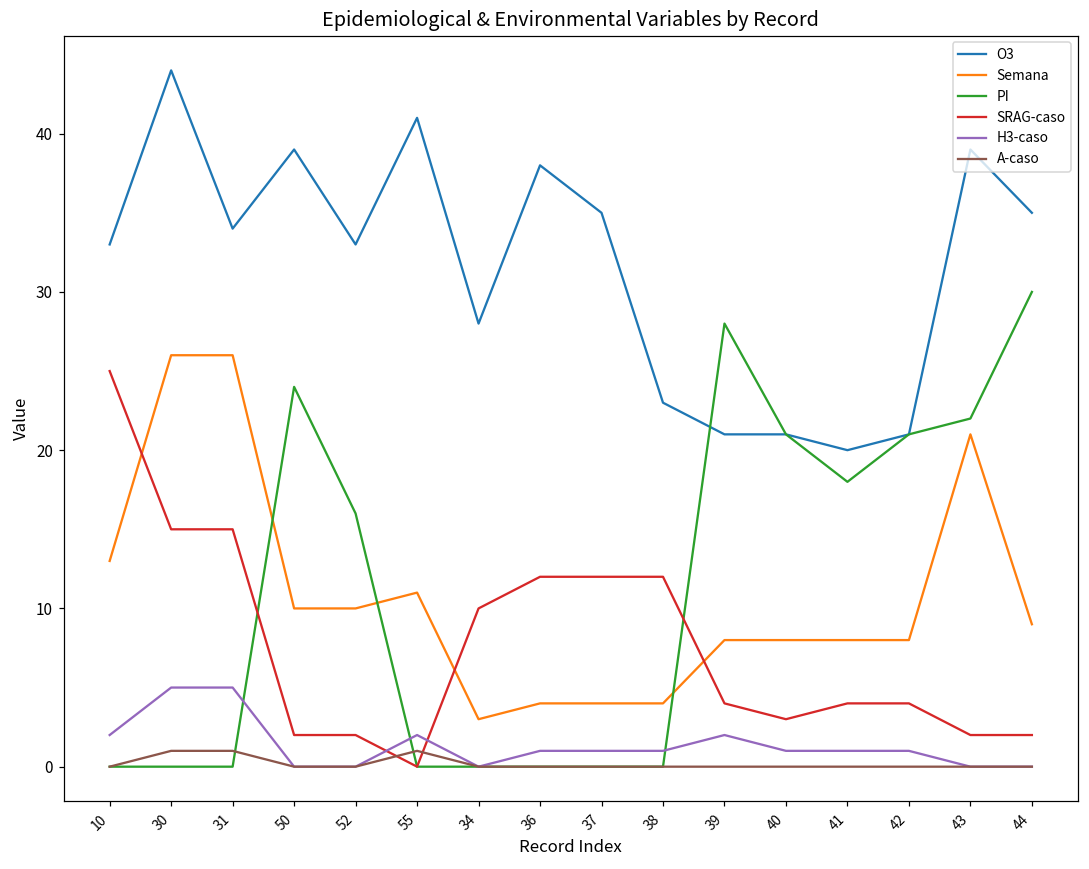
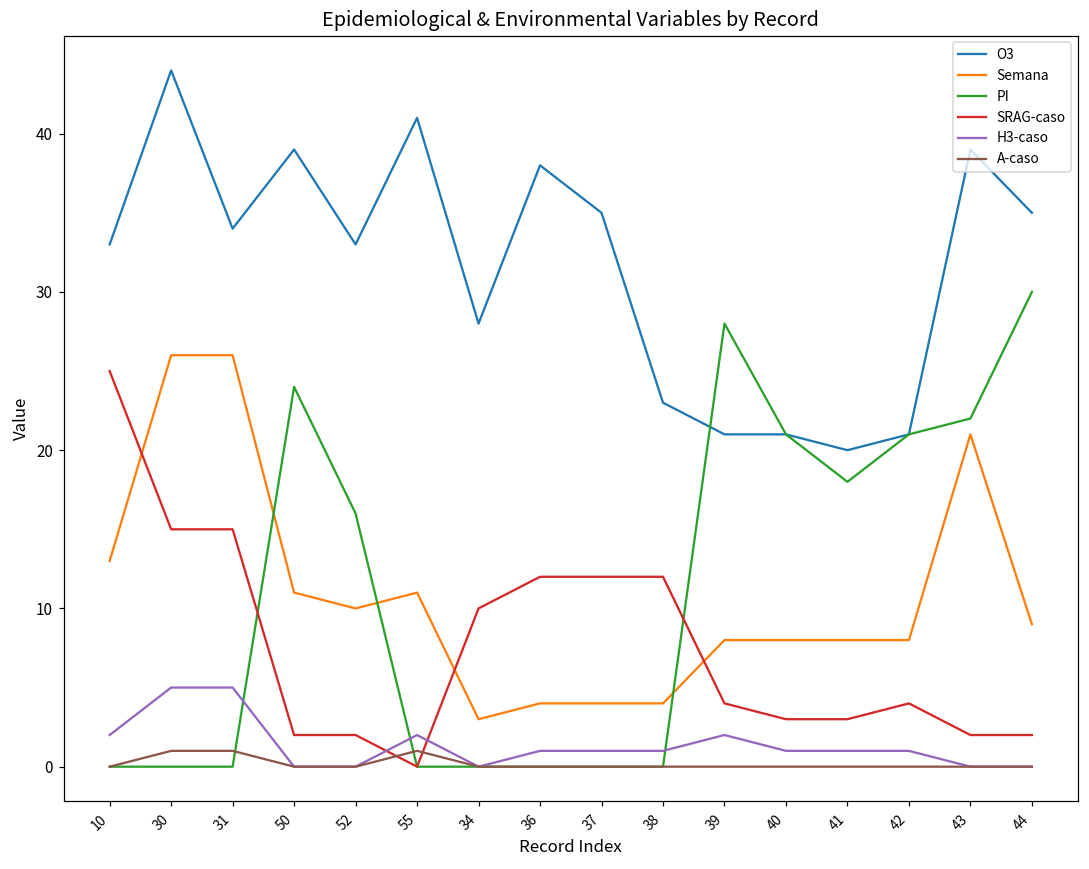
Semana, 50: 10 -> 11
SRAG-caso, 41: 4 -> 3
